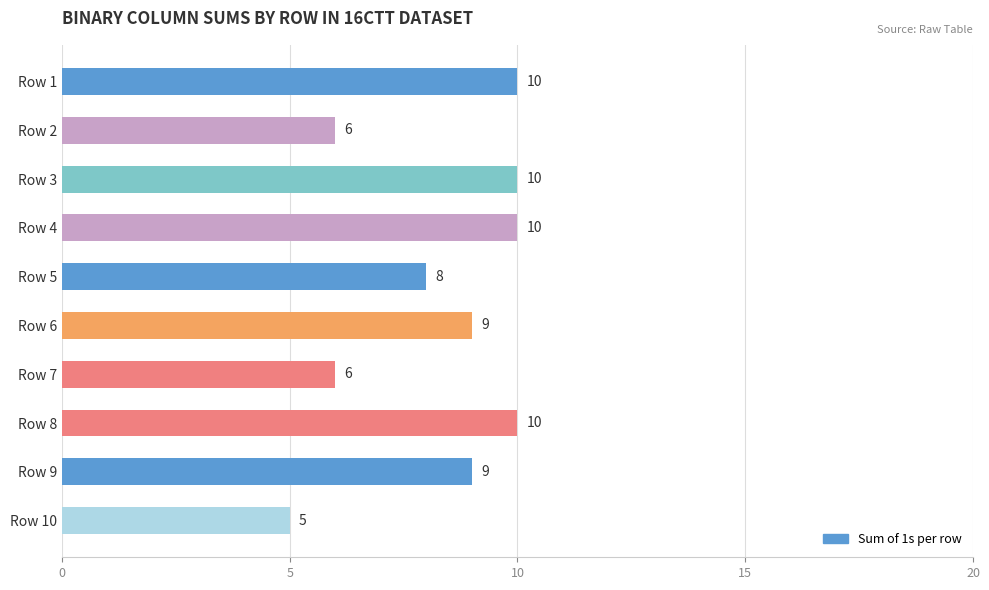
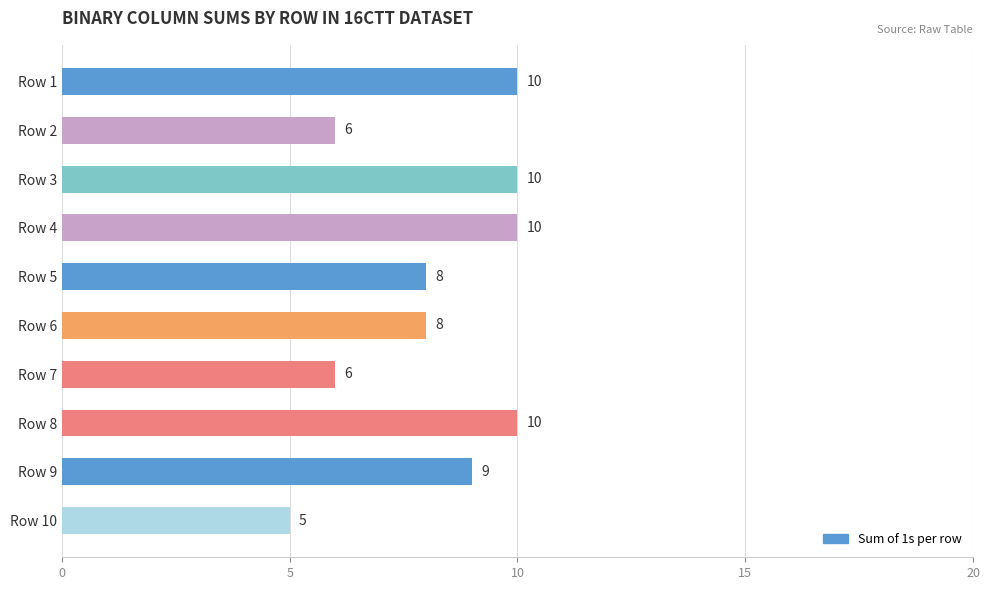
Row 6: 9 -> 8
